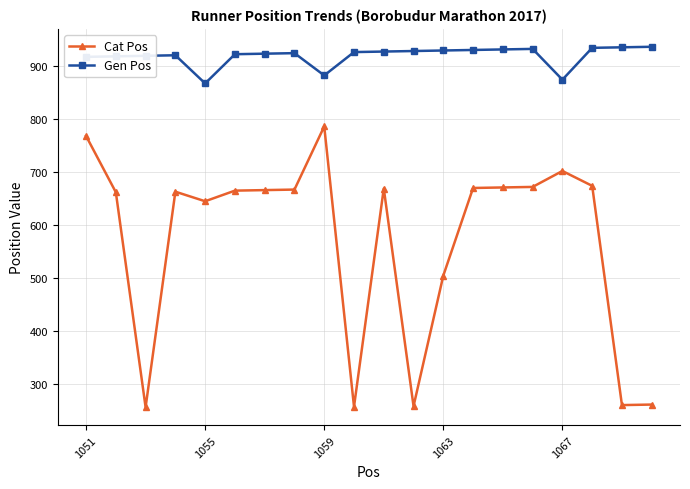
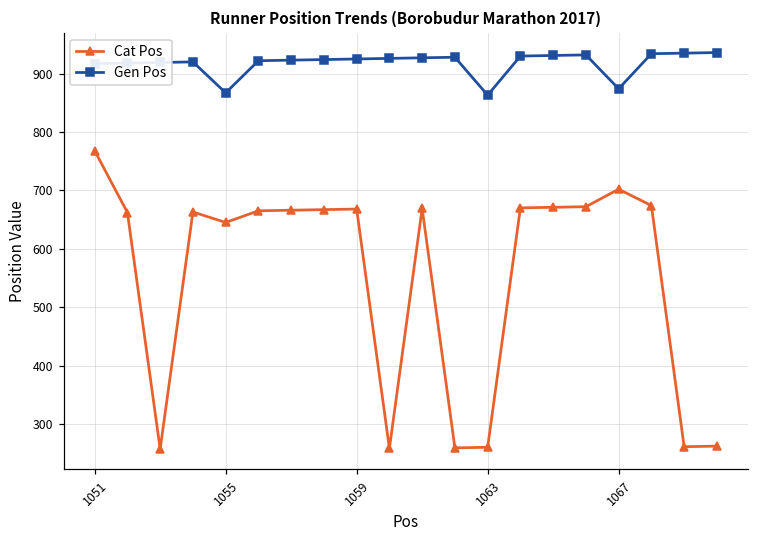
Cat Pos, 1059: 790 -> 670
Gen Pos, 1059: 880 -> 930
Cat Pos, 1063: 510 -> 260
Gen Pos, 1063: 930 -> 860
